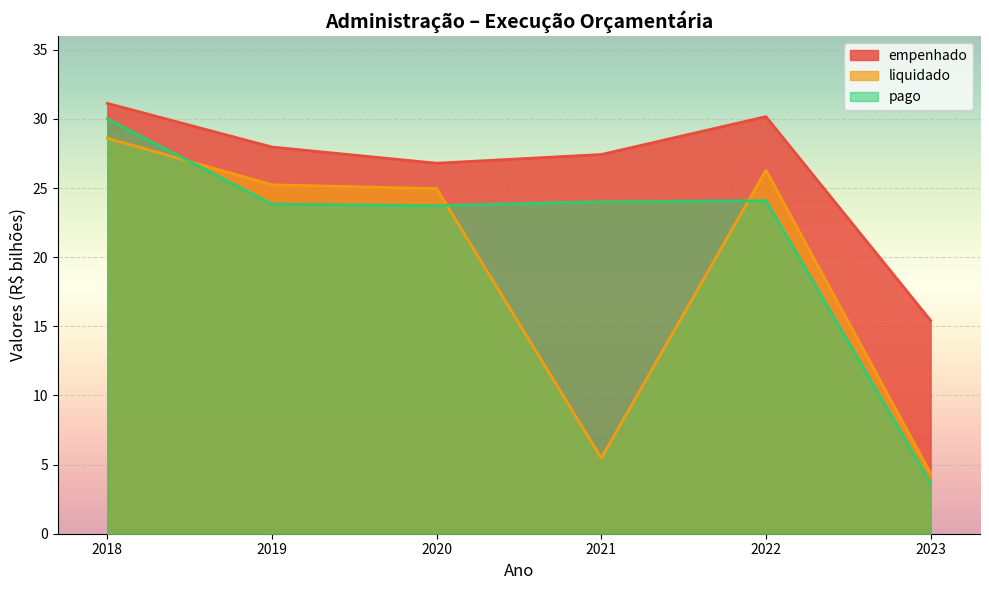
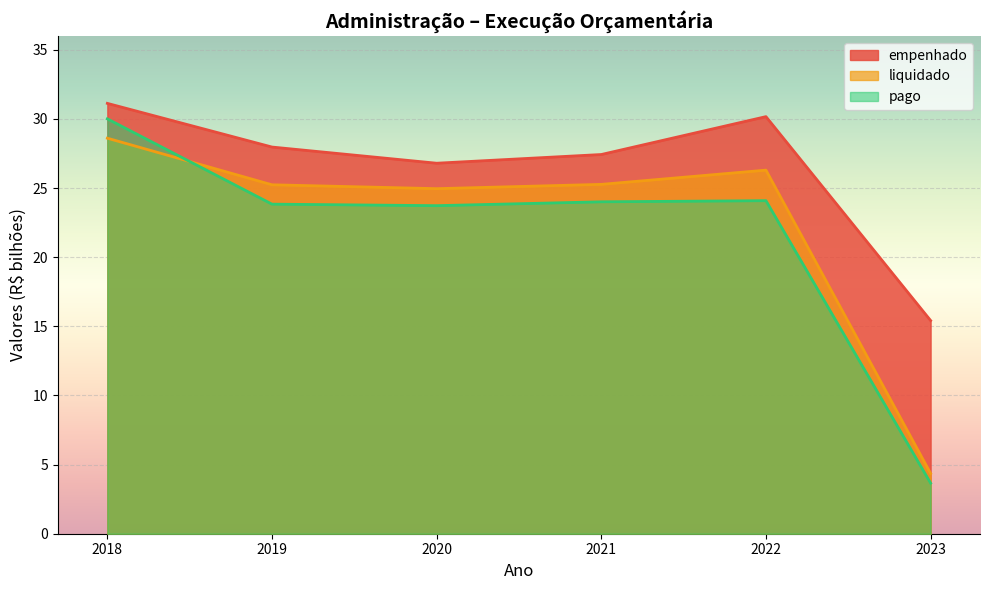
liquidado, 2021: 5.5 -> 25.3
